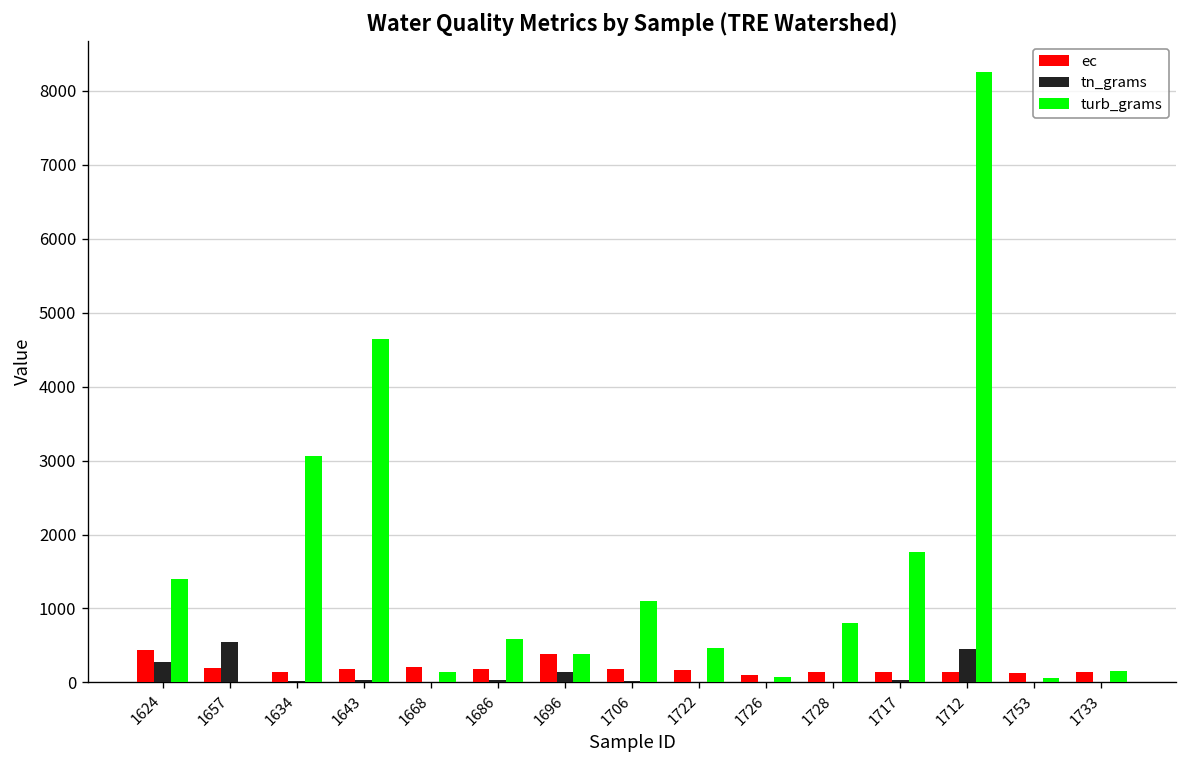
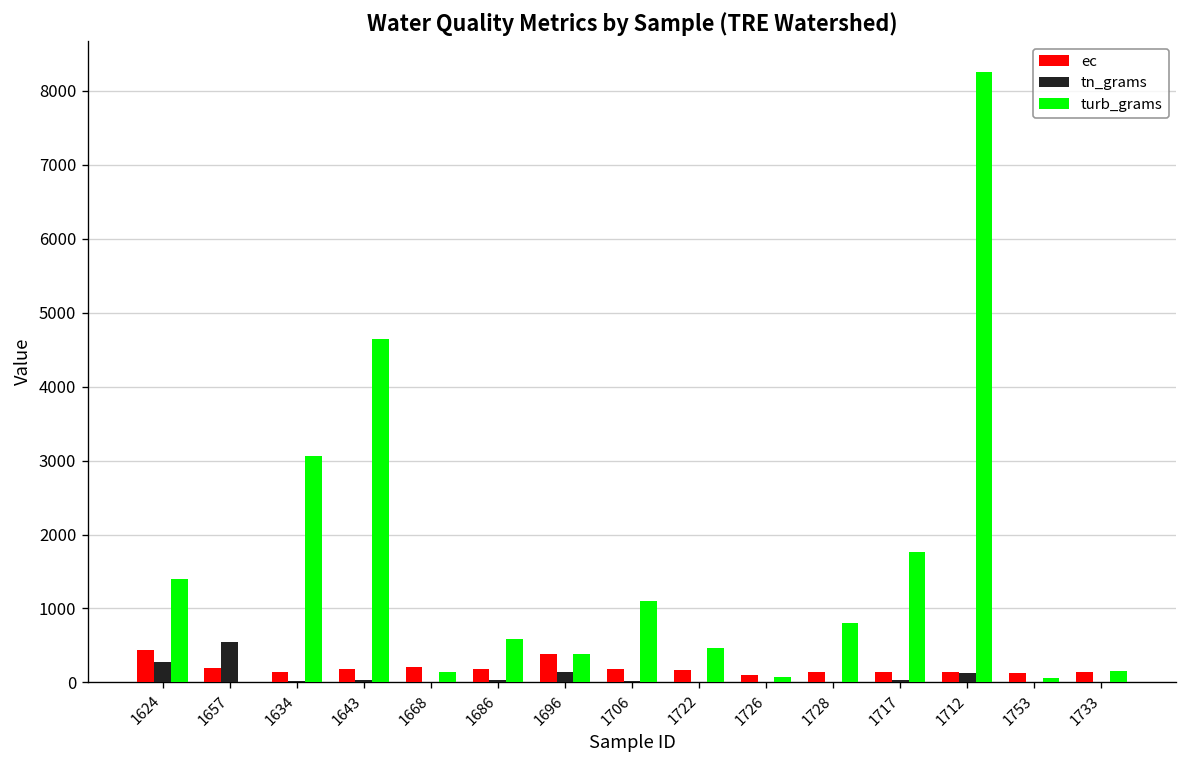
tn_grams, 1712: 500 -> 100
